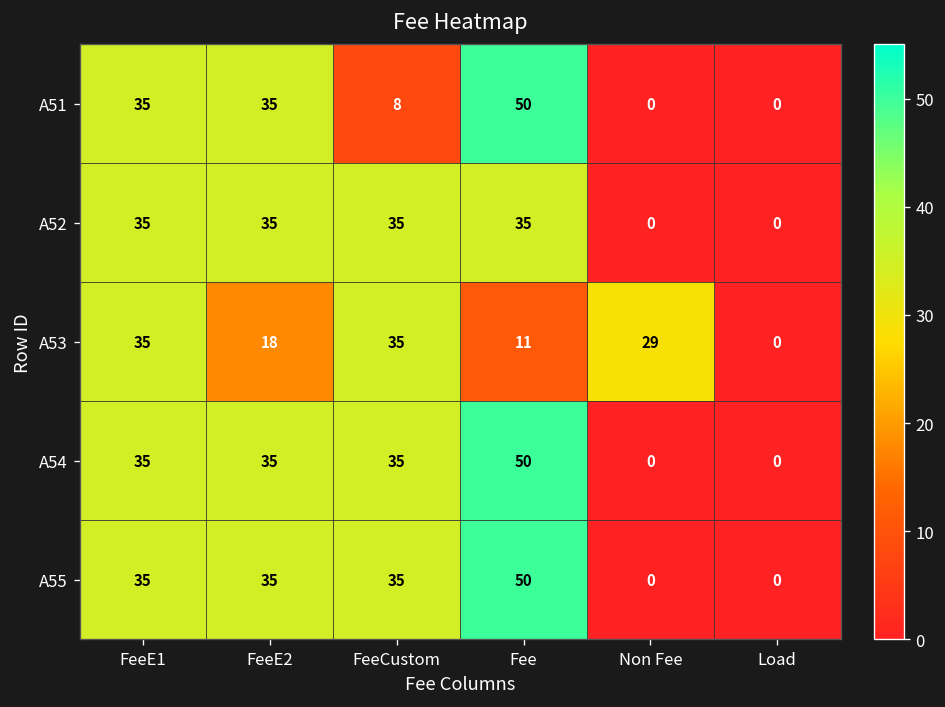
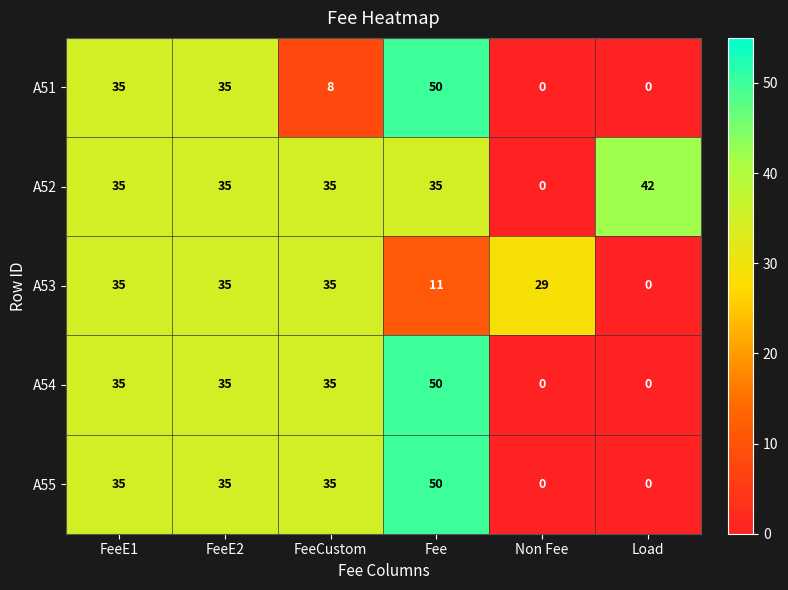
A52, Load: 0 -> 42
A53, FeeE2: 18 -> 35
